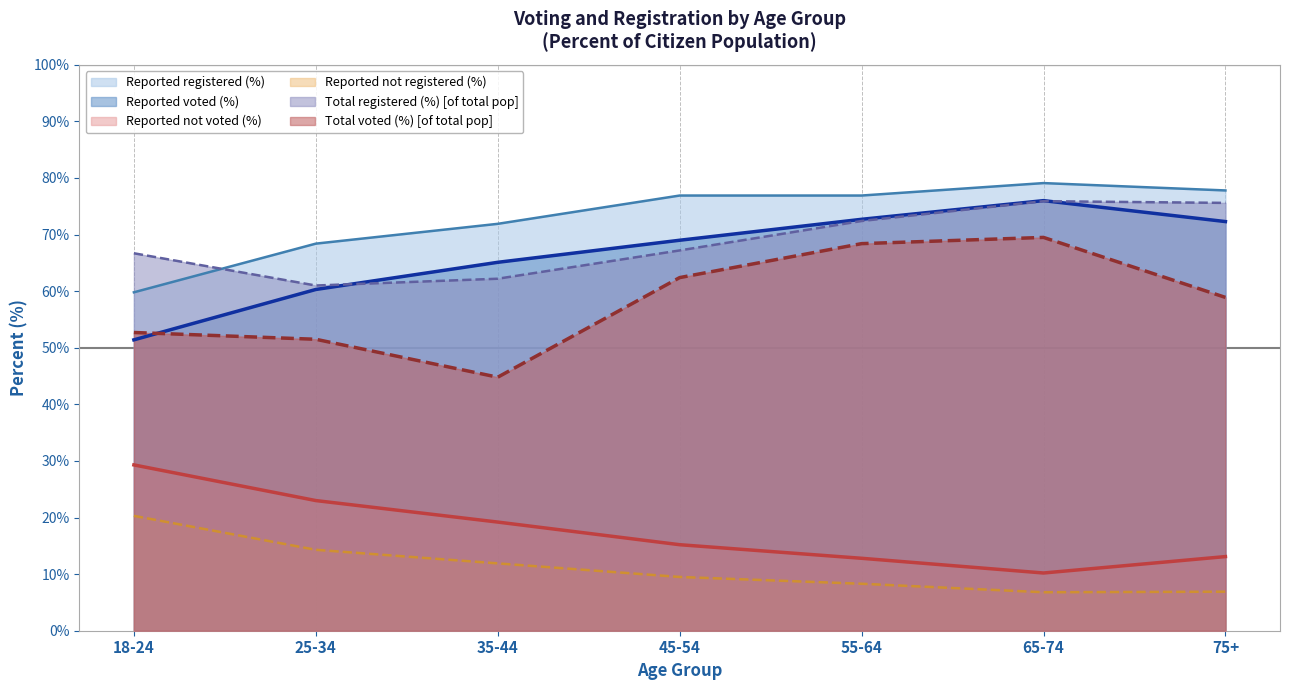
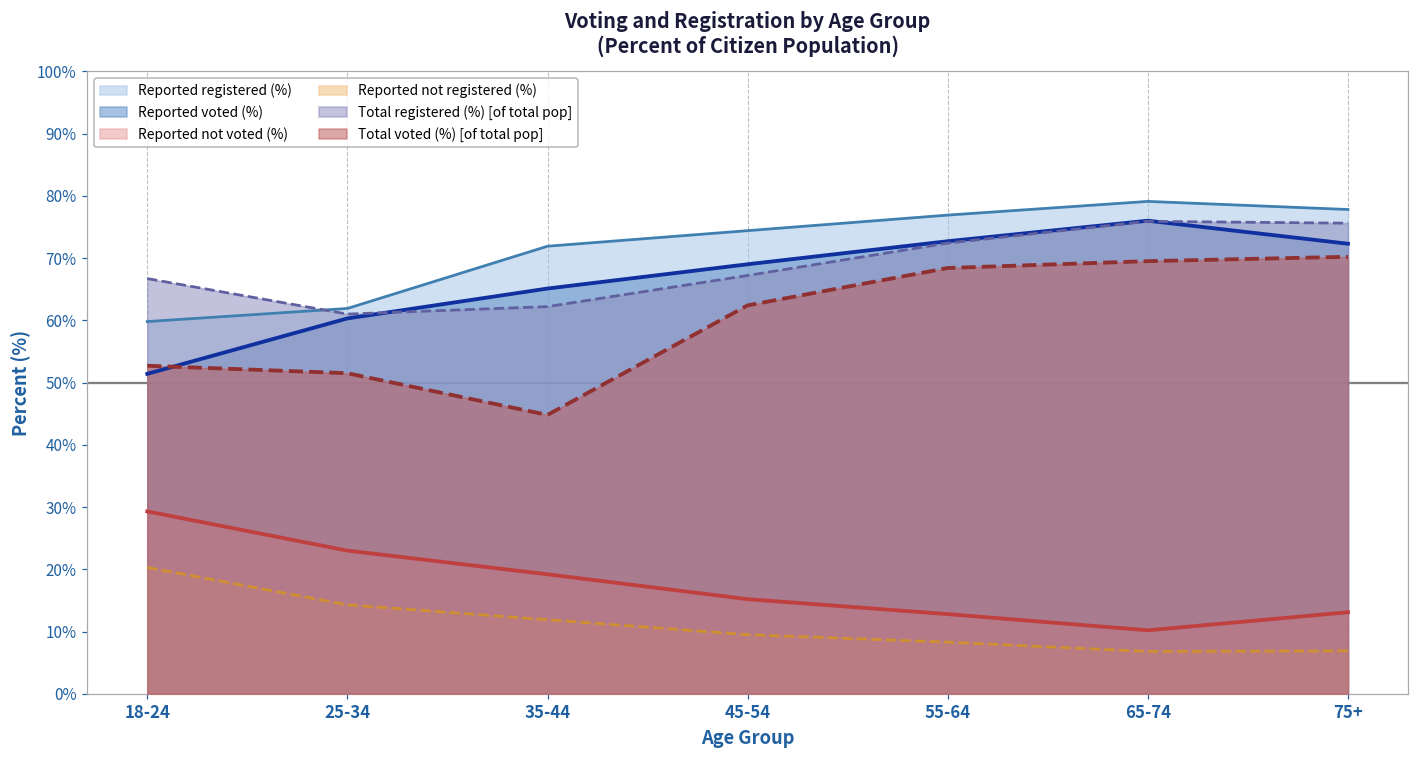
Reported registered (%), 25-34: 68% -> 62%
Reported registered (%), 45-54: 77% -> 74%
Total voted (%) [of total pop], 75+: 59% -> 70%
